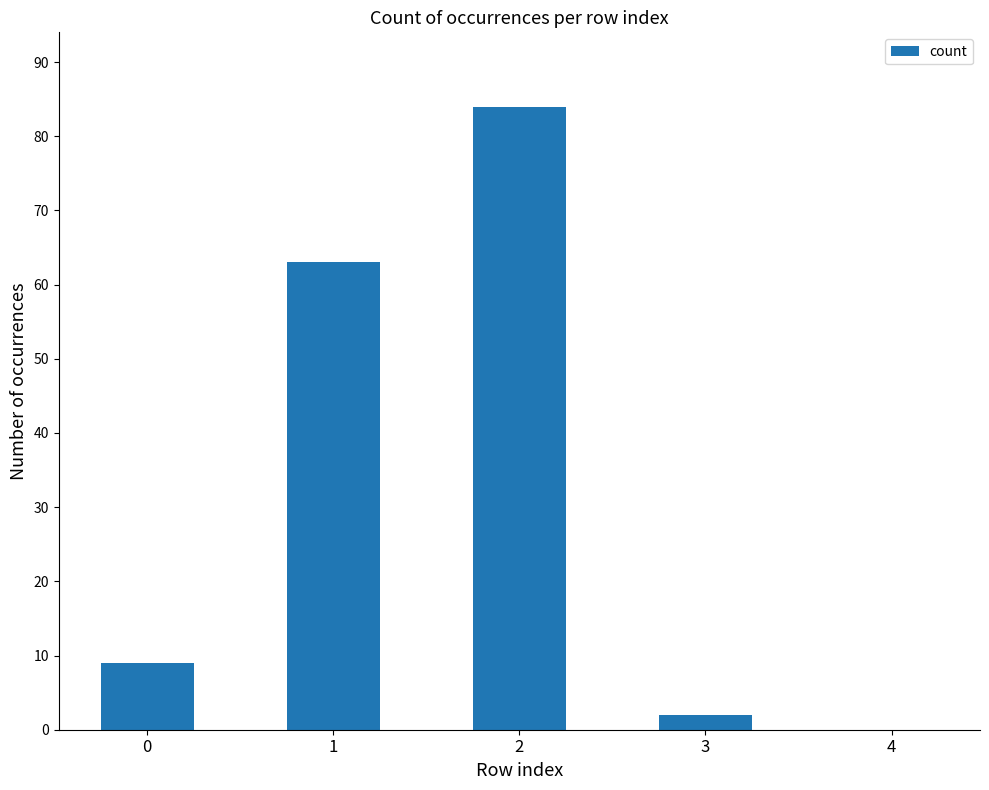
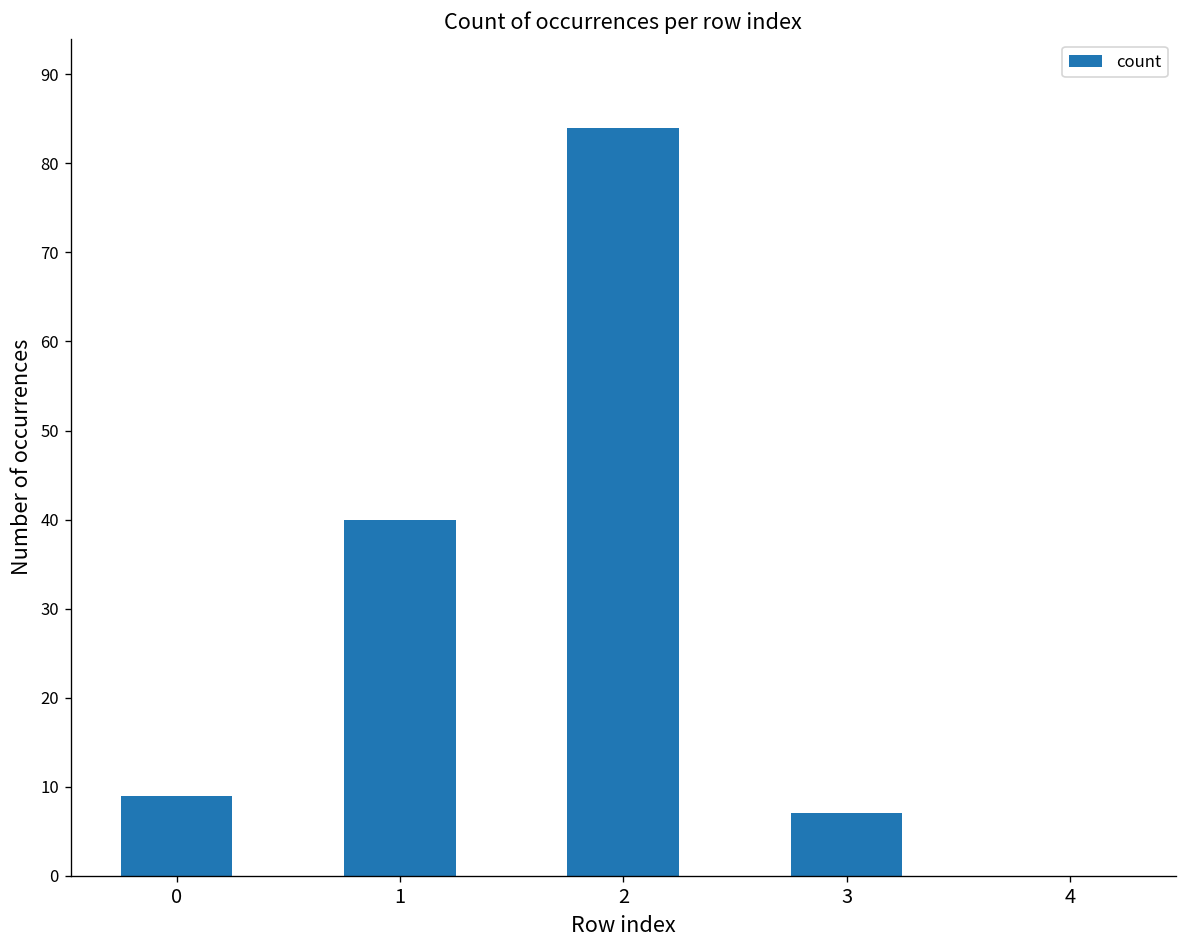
1: 63 -> 40
3: 2 -> 7
